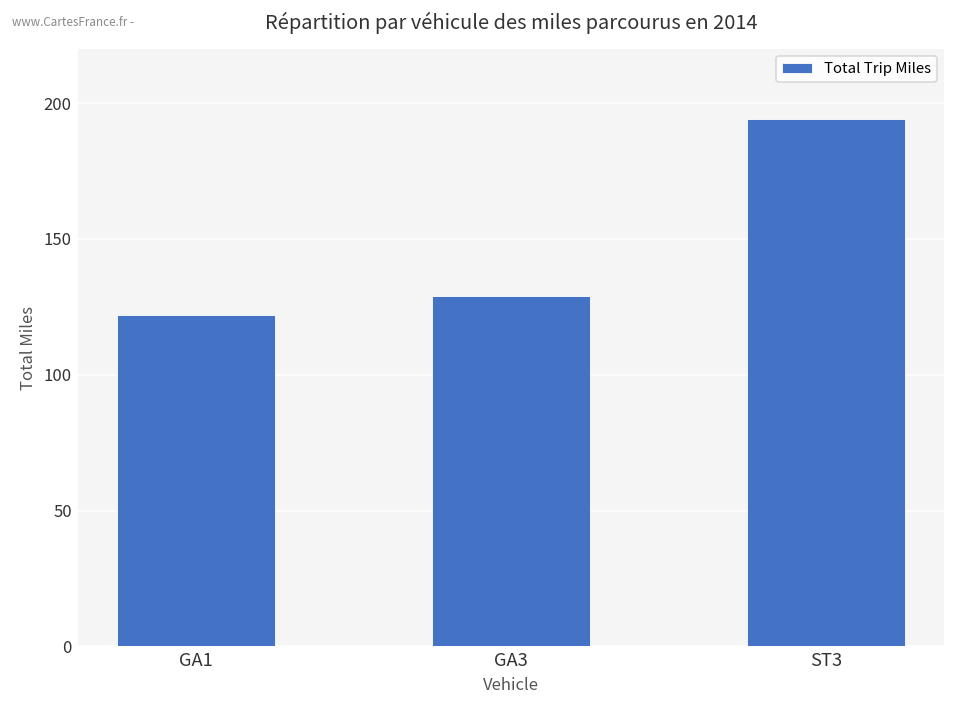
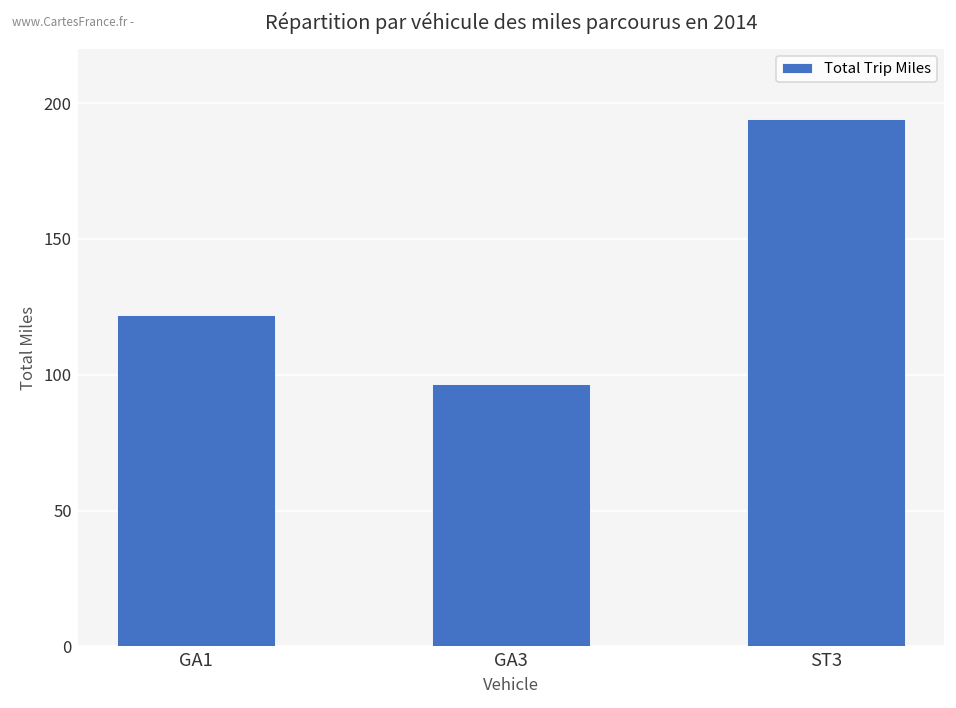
GA3: 129 -> 97
